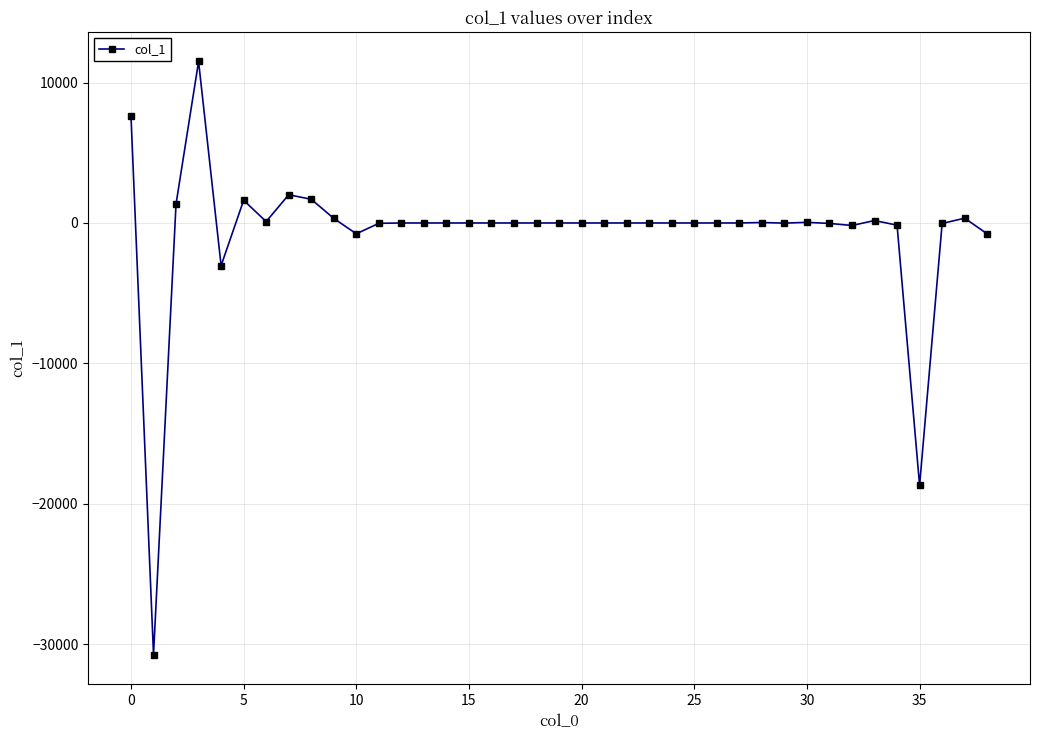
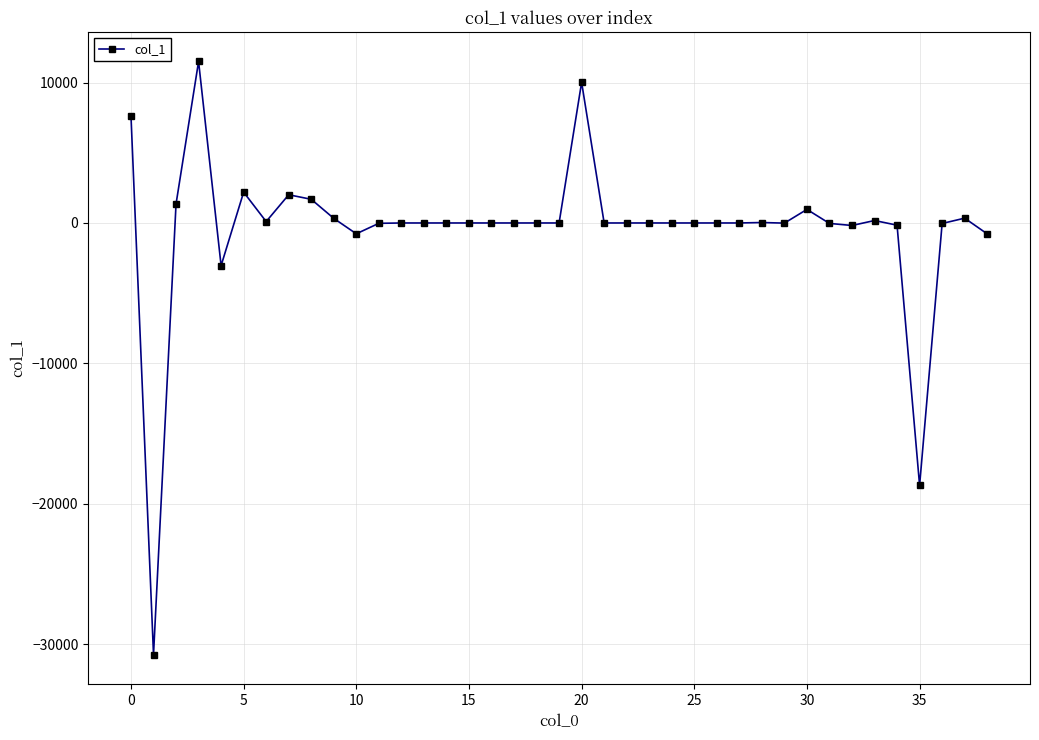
5: 1600 -> 2200
20: 0 -> 10000
30: 0 -> 1000
